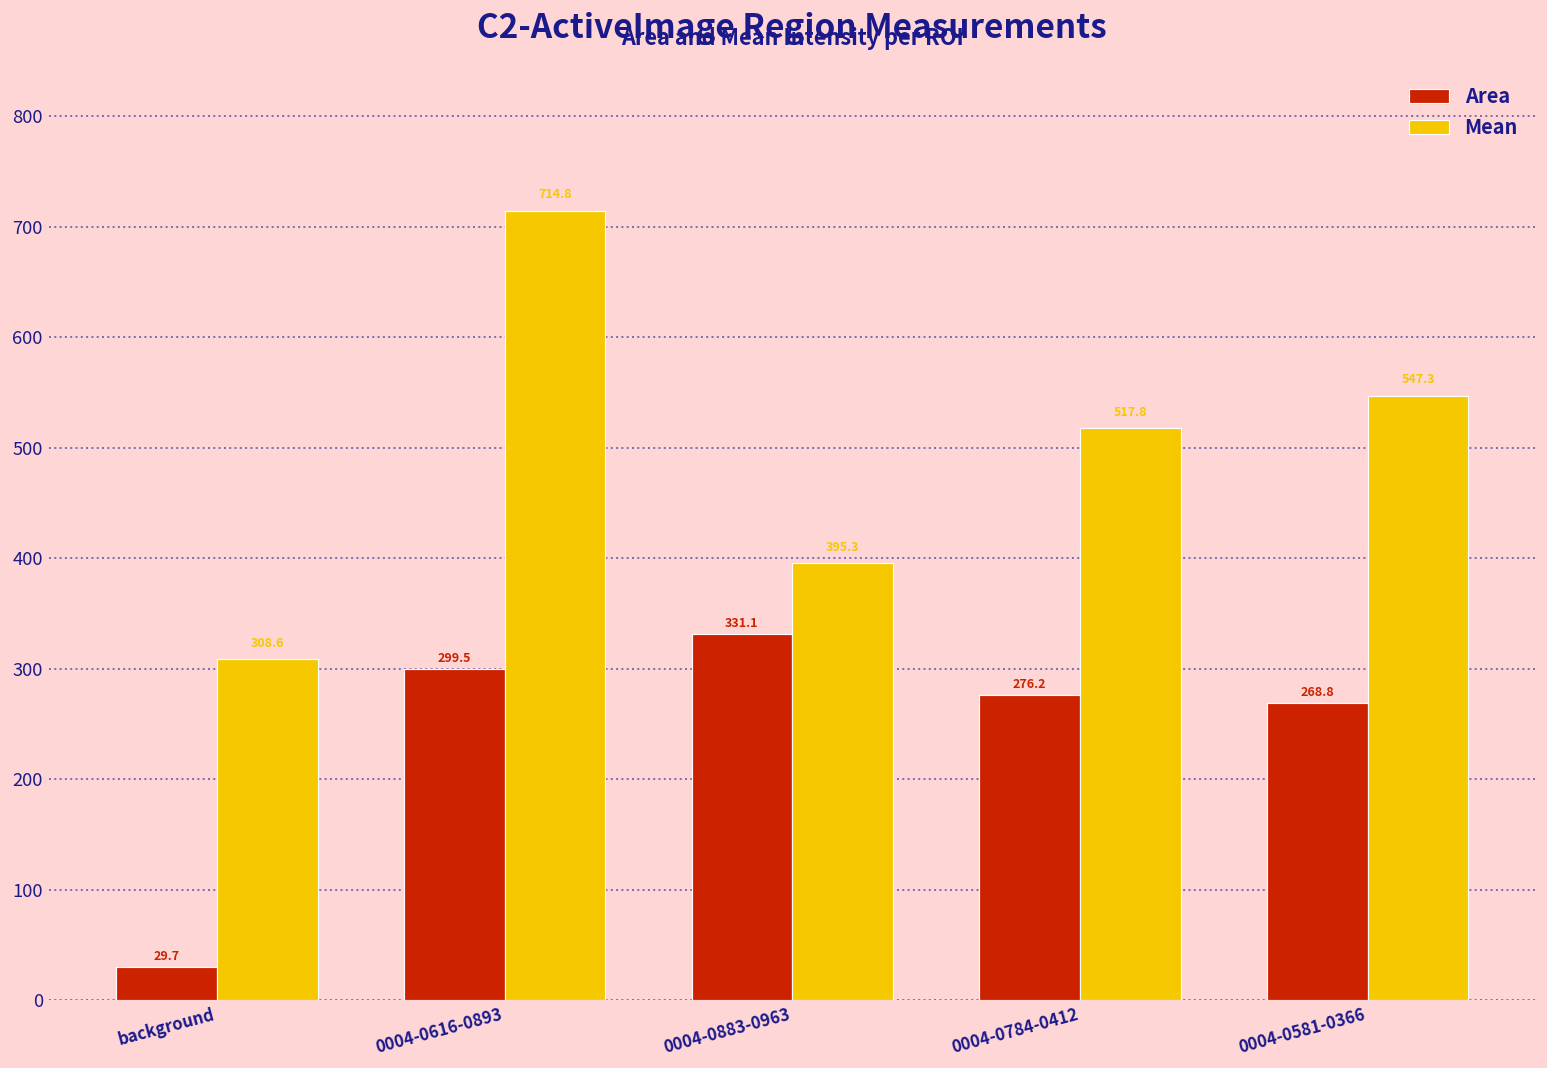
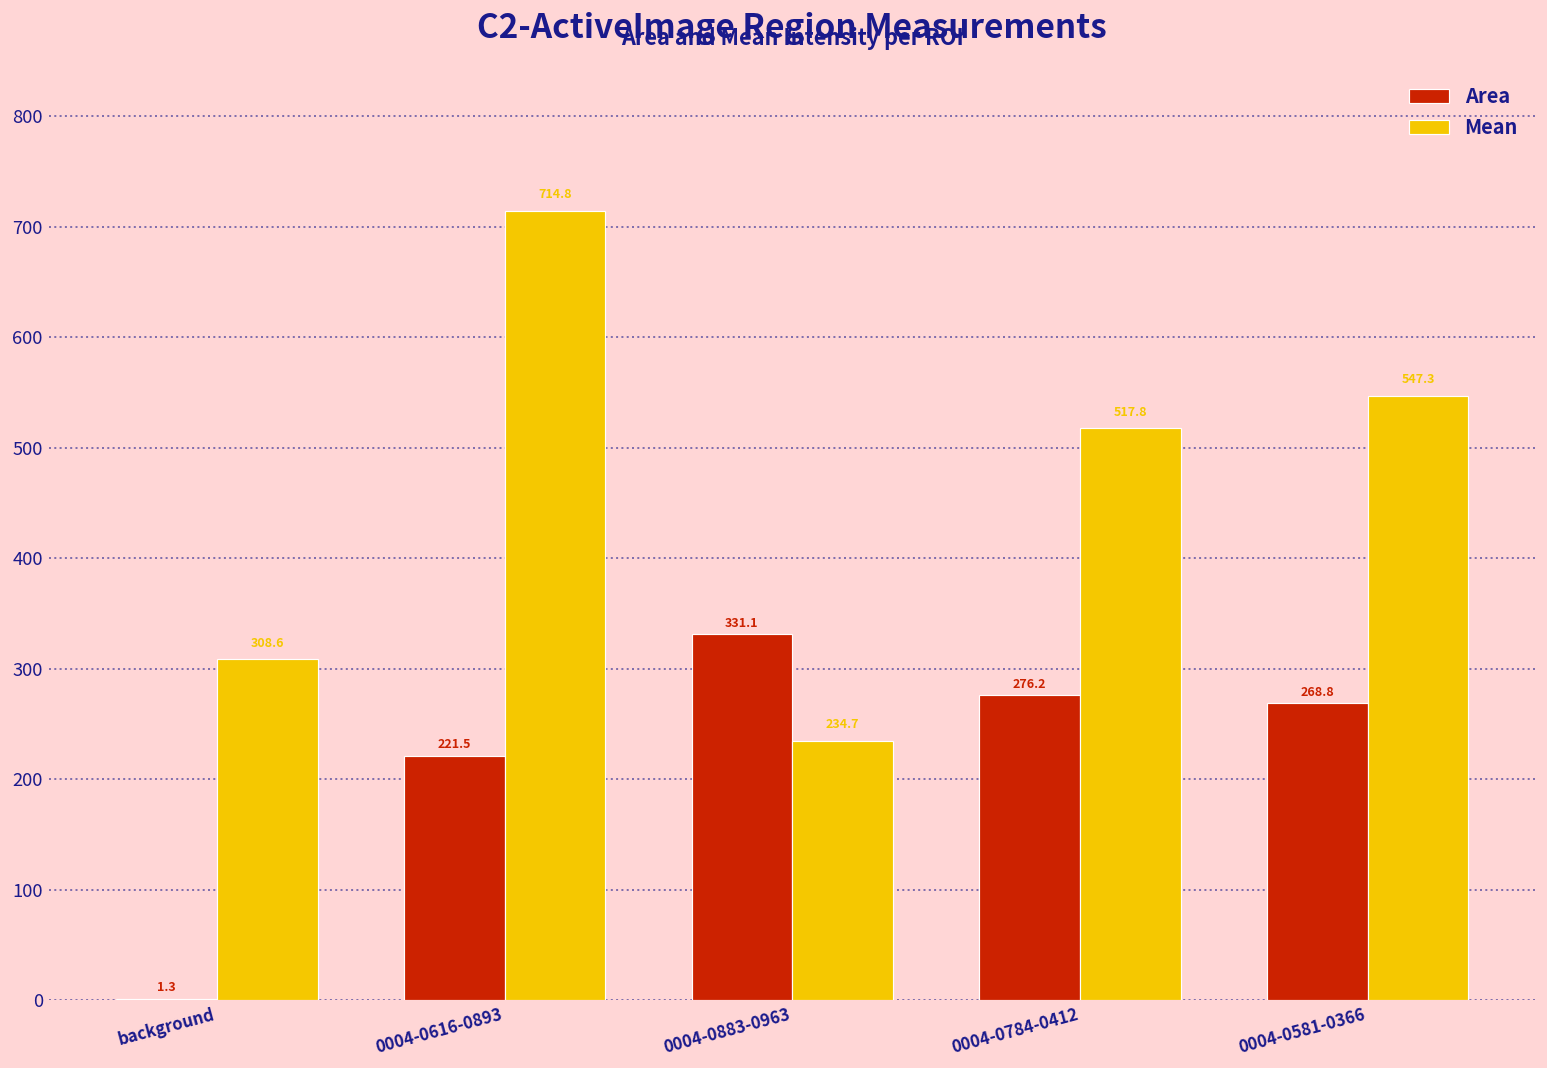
Area, background: 29.7 -> 1.3
Area, 0004-0616-0893: 299.5 -> 221.5
Mean, 0004-0883-0963: 395.3 -> 234.7
